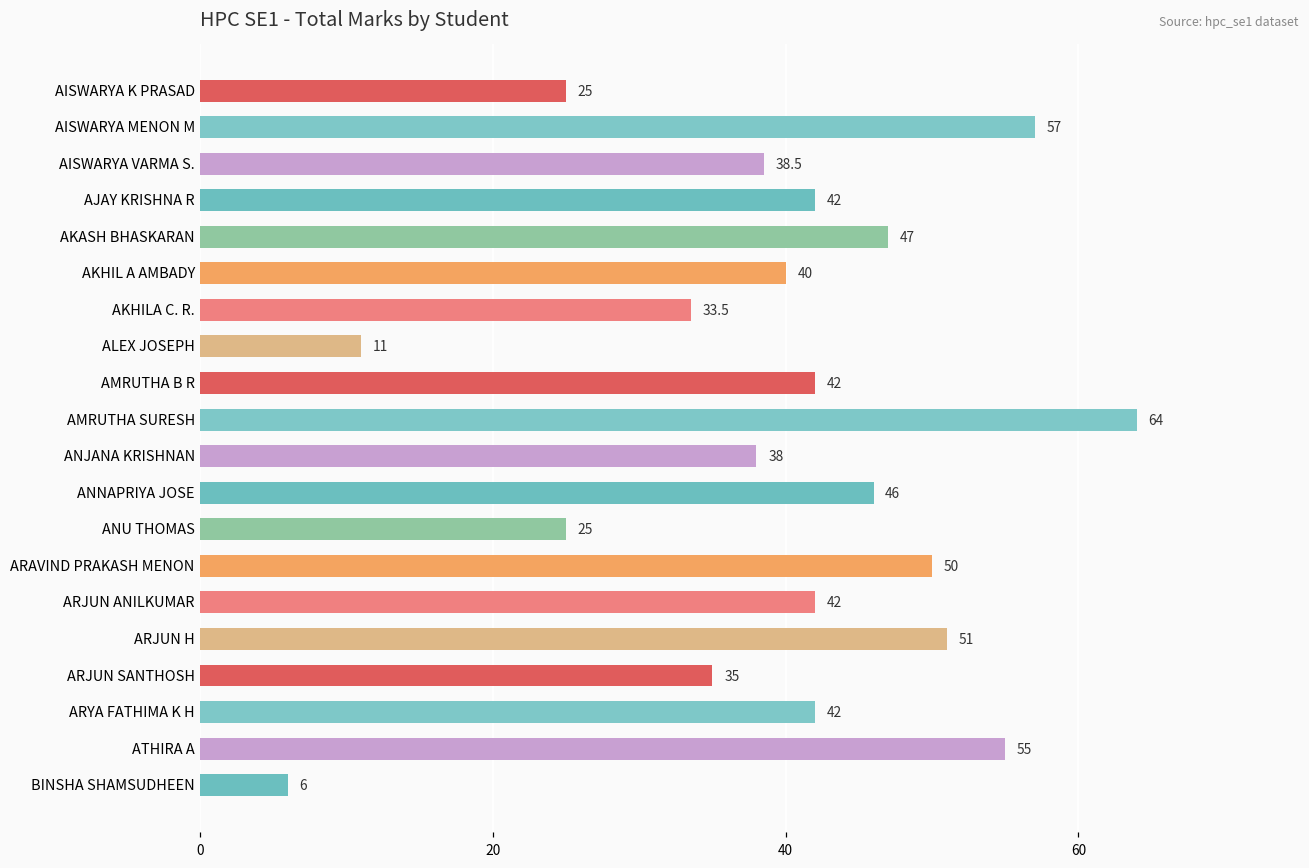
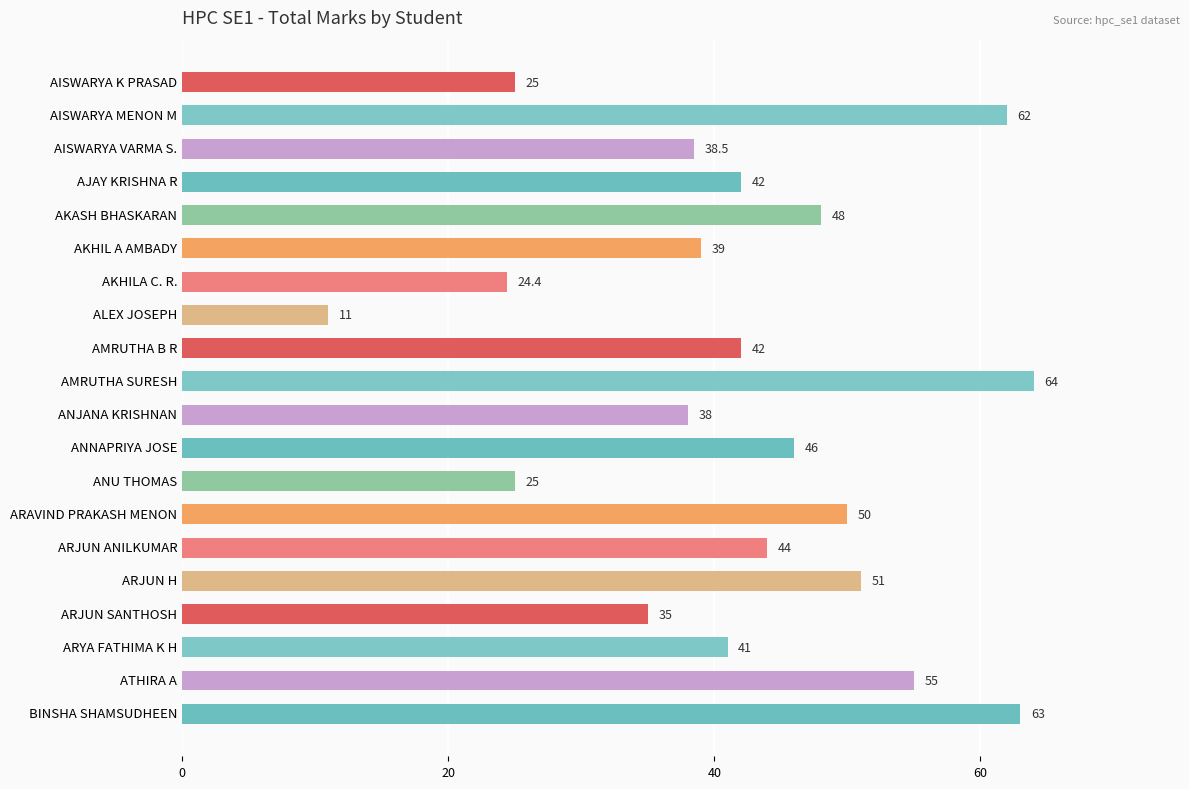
AISWARYA MENON M: 57 -> 62
AKASH BHASKARAN: 47 -> 48
AKHIL A AMBADY: 40 -> 39
AKHILA C. R.: 33.5 -> 24.4
ARJUN ANILKUMAR: 42 -> 44
ARYA FATHIMA K H: 42 -> 41
BINSHA SHAMSUDHEEN: 6 -> 63
